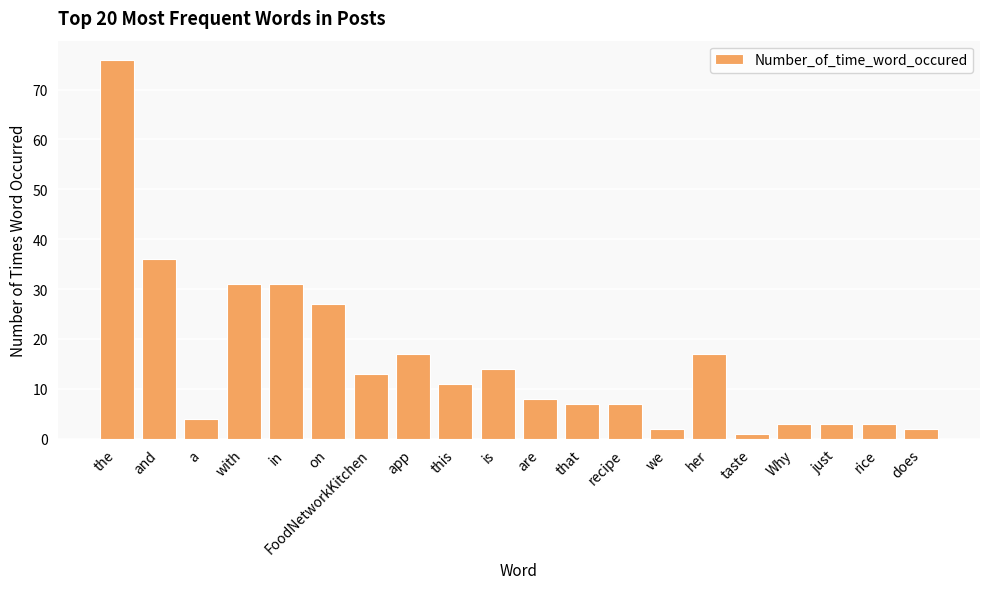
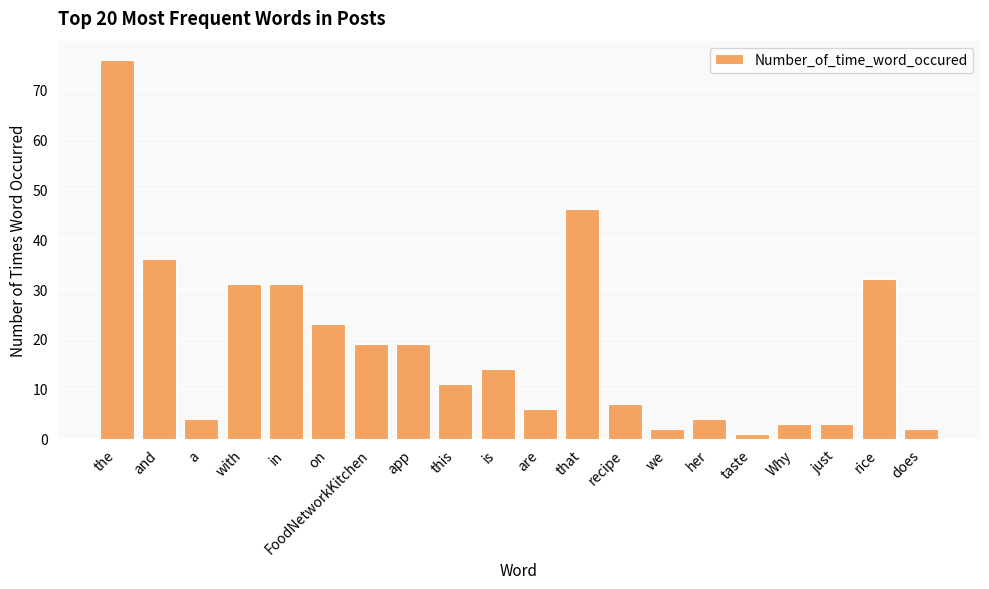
on: 27 -> 23
FoodNetworkKitchen: 13 -> 19
app: 17 -> 19
are: 8 -> 6
that: 7 -> 46
her: 17 -> 4
rice: 3 -> 32
